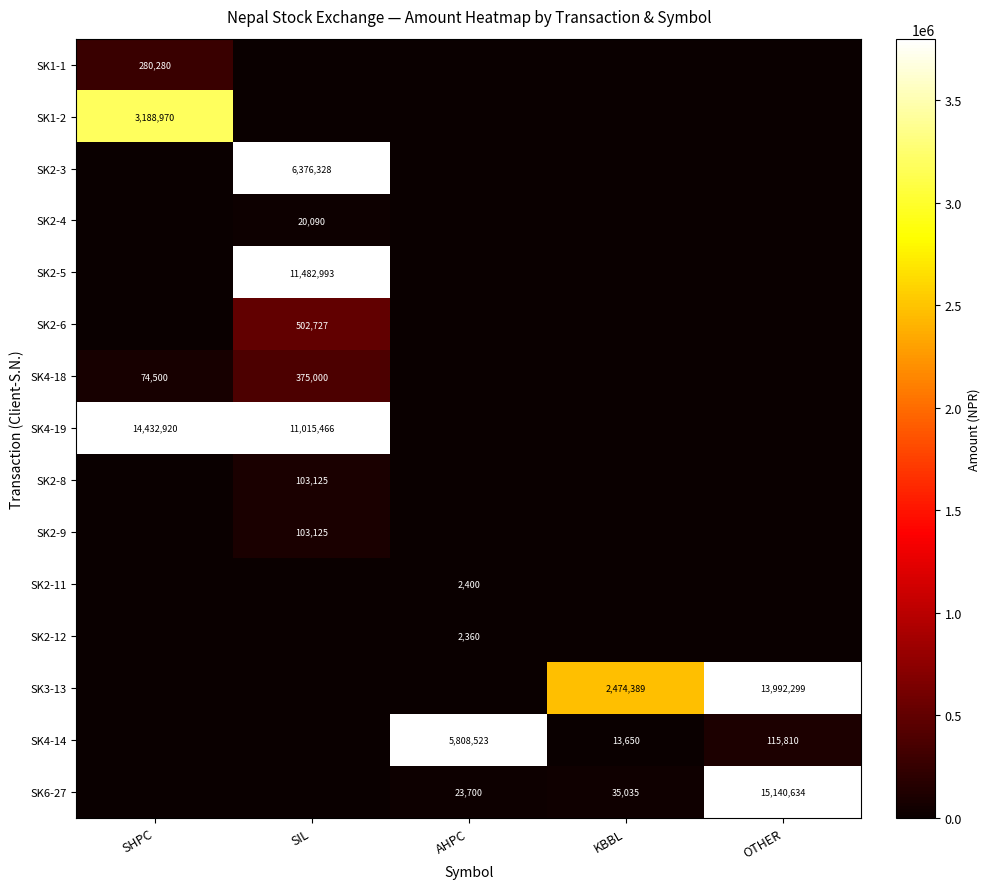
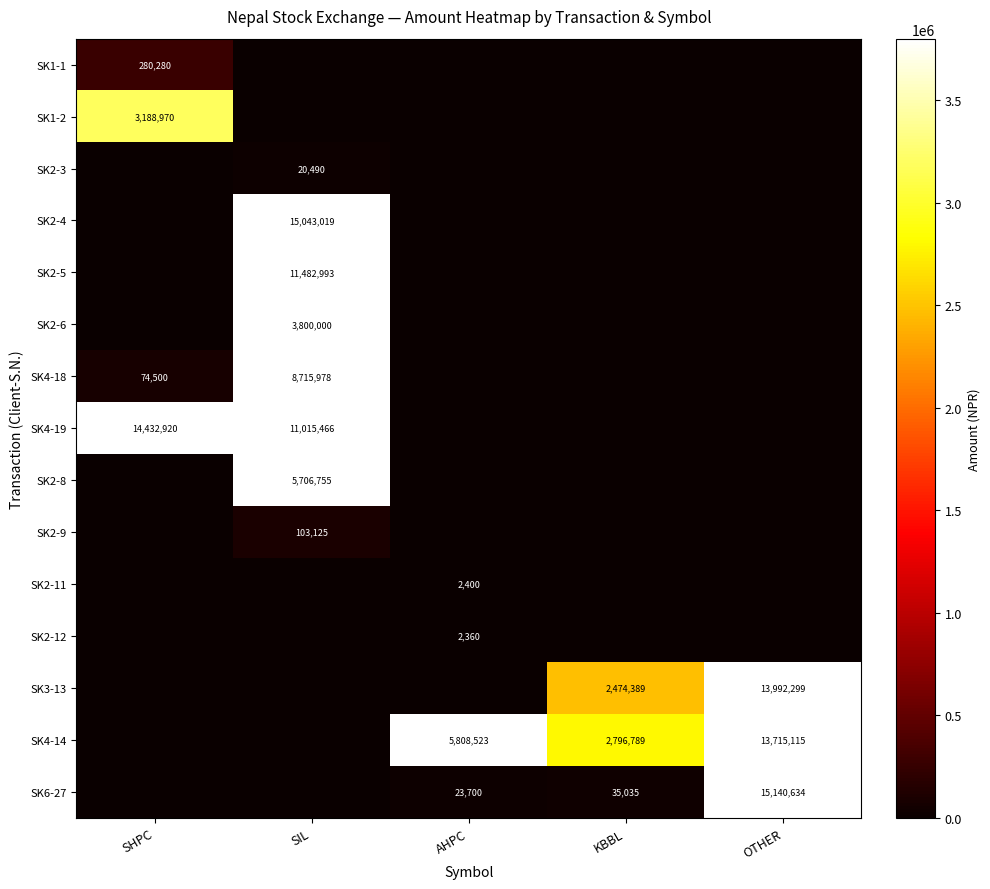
SK2-3, SIL: 6,376,328 -> 20,490
SK2-4, SIL: 20,090 -> 15,043,019
SK2-6, SIL: 502,727 -> 3,800,000
SK4-18, SIL: 375,000 -> 8,715,978
SK2-8, SIL: 103,125 -> 5,706,755
SK4-14, KBBL: 13,650 -> 2,796,789
SK4-14, OTHER: 115,810 -> 13,715,115
